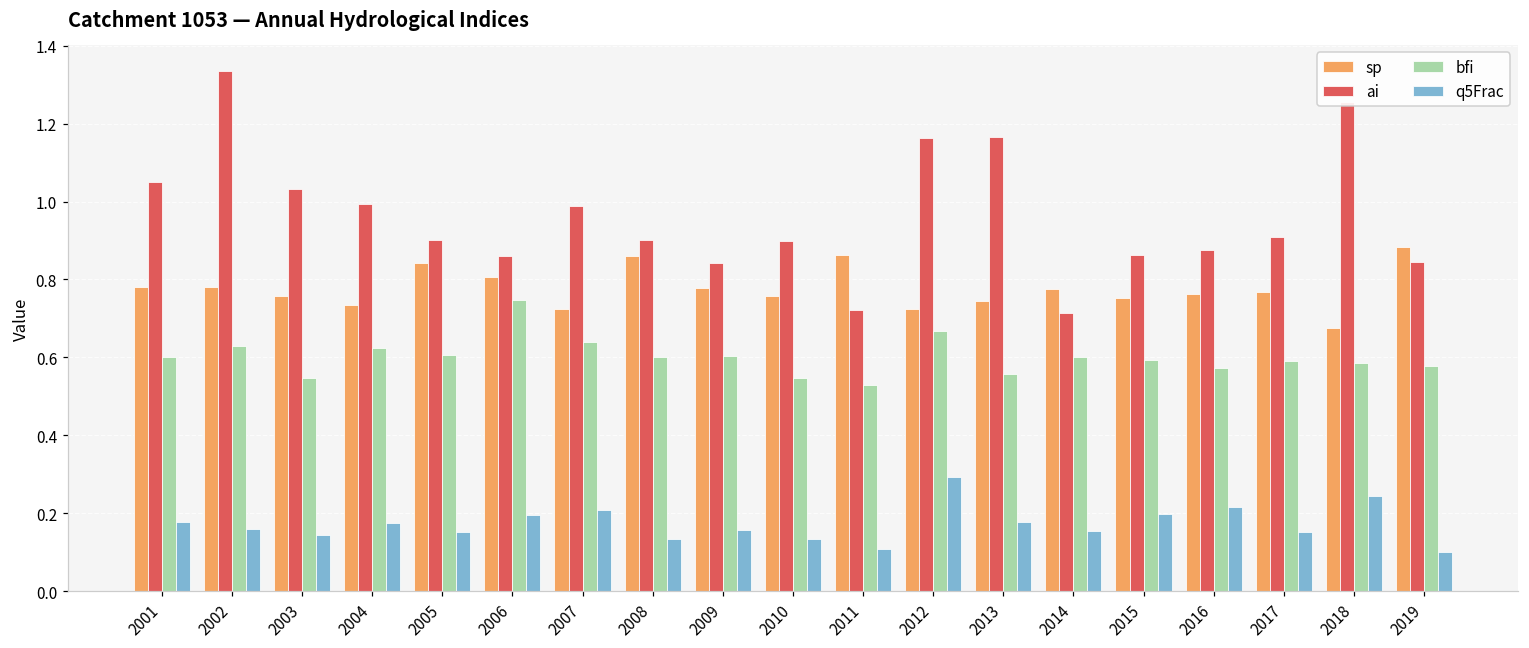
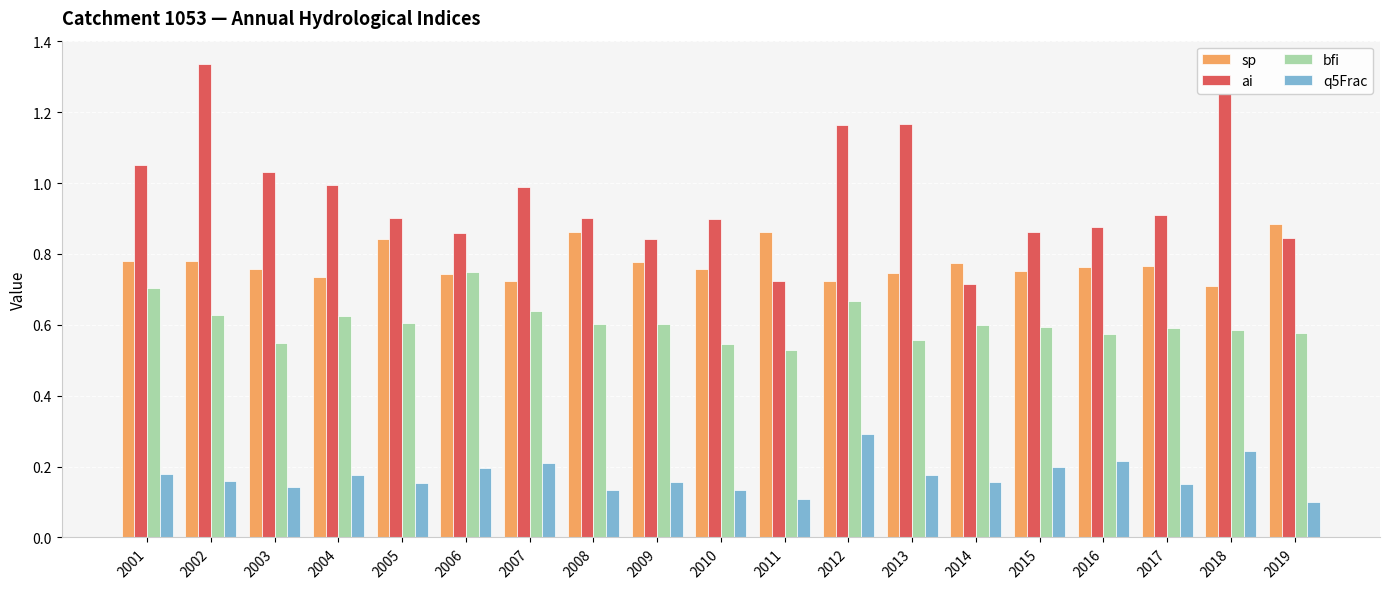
bfi, 2001: 0.60 -> 0.70
sp, 2006: 0.81 -> 0.74
sp, 2018: 0.68 -> 0.71
